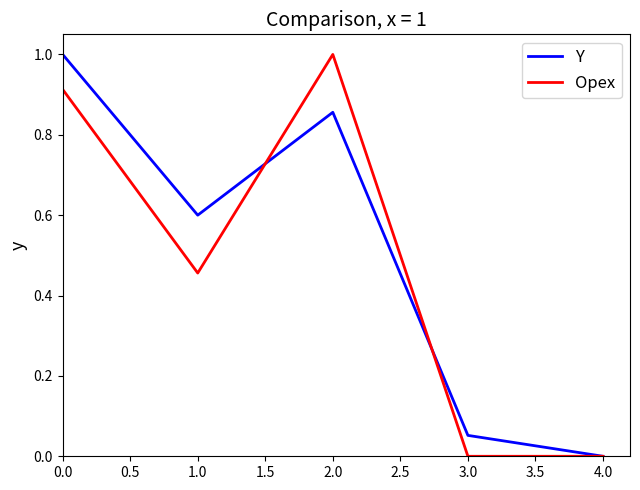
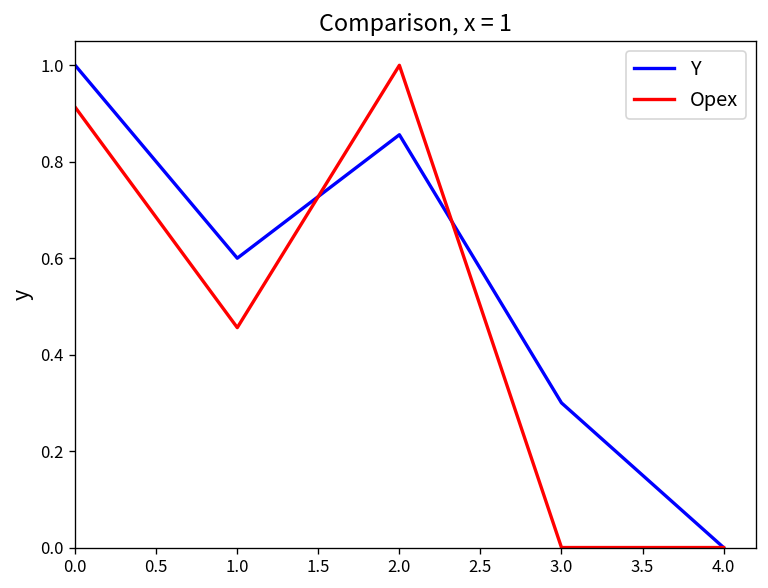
Y, 3.0: 0.05 -> 0.30
